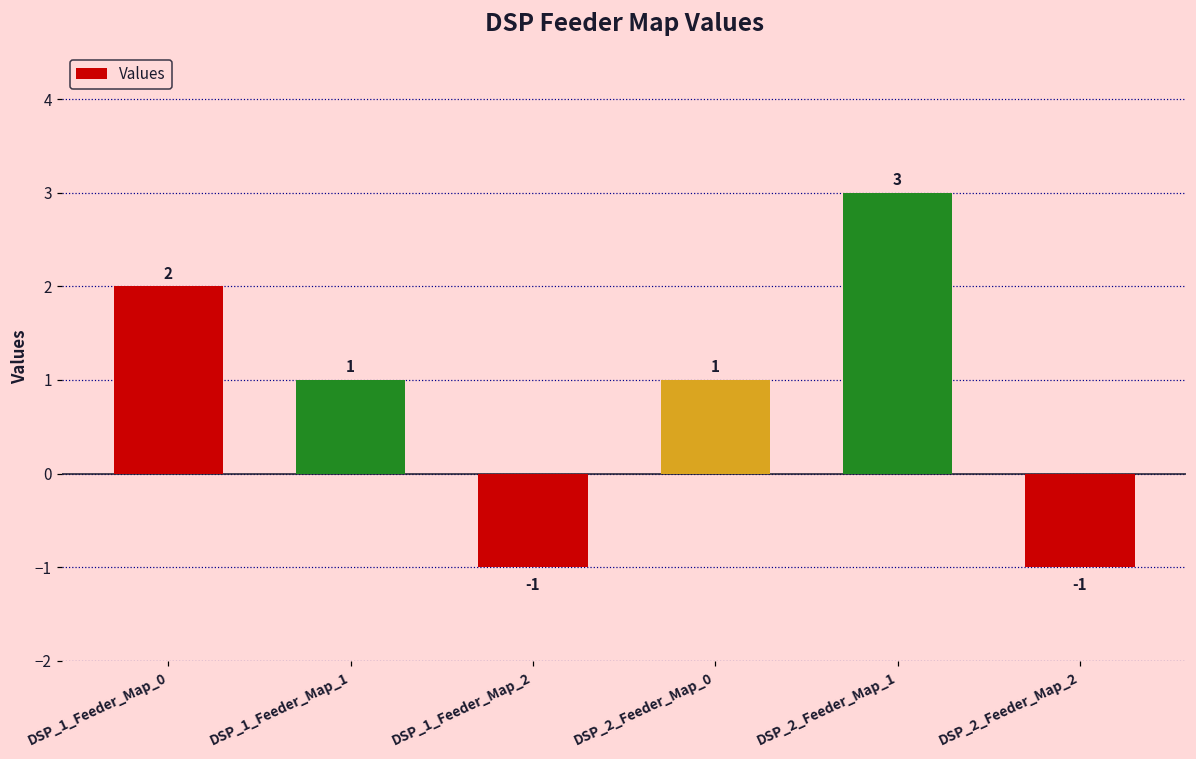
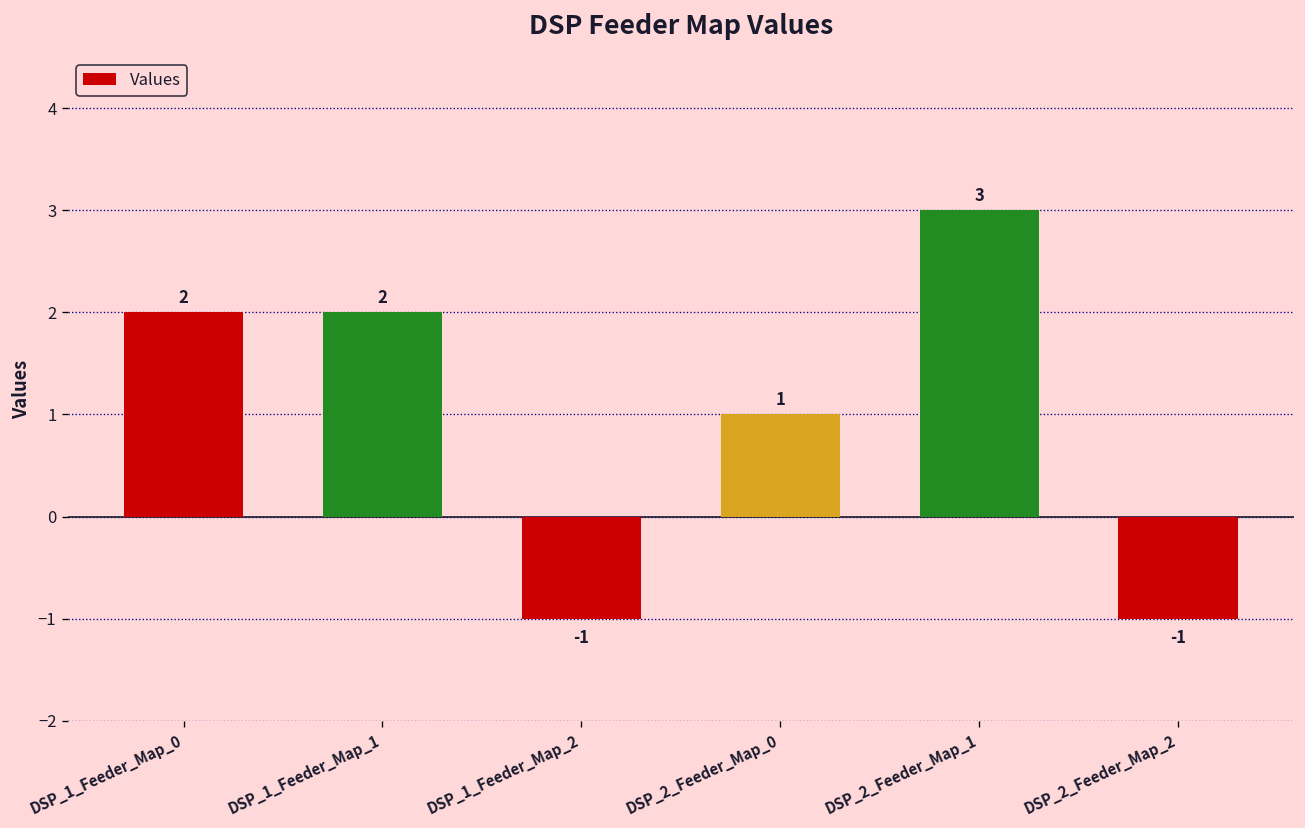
DSP_1_Feeder_Map_1: 1 -> 2
